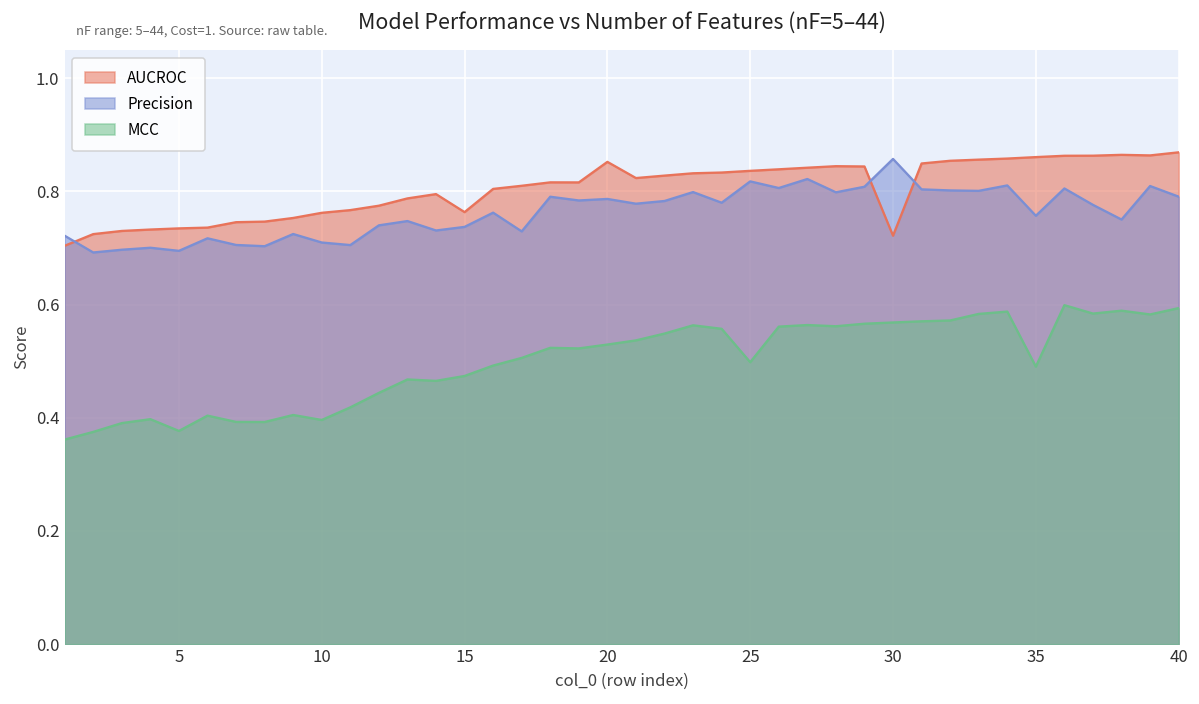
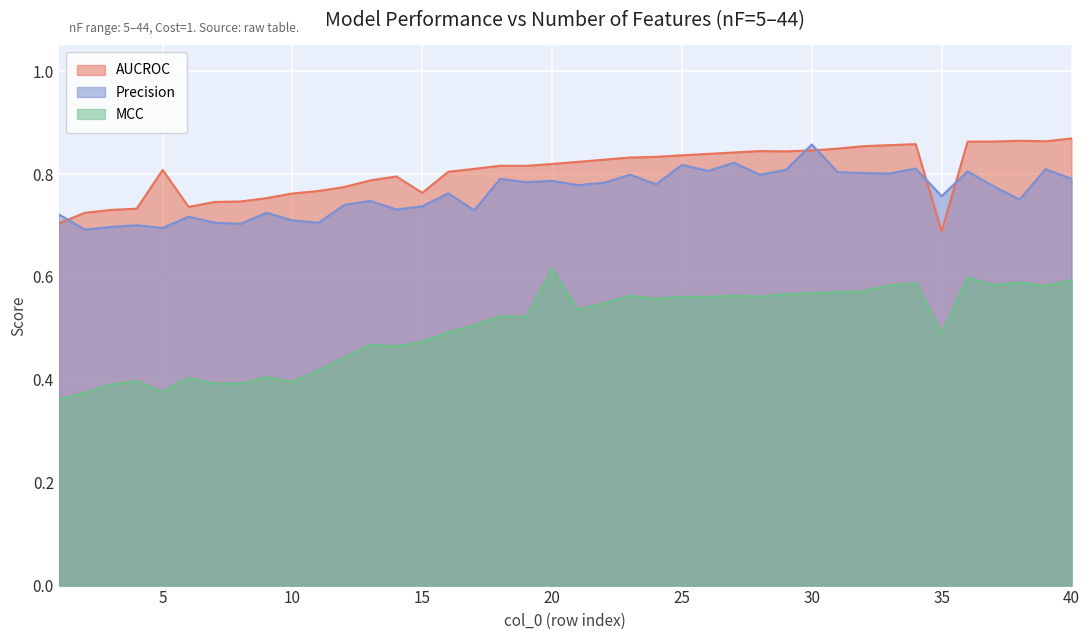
AUCROC, 5: 0.73 -> 0.81
AUCROC, 20: 0.85 -> 0.82
MCC, 20: 0.53 -> 0.62
MCC, 25: 0.50 -> 0.56
AUCROC, 30: 0.72 -> 0.85
AUCROC, 35: 0.86 -> 0.69
